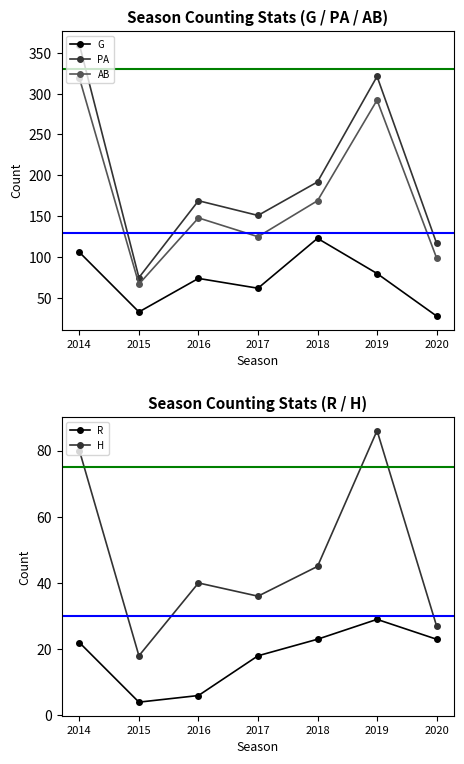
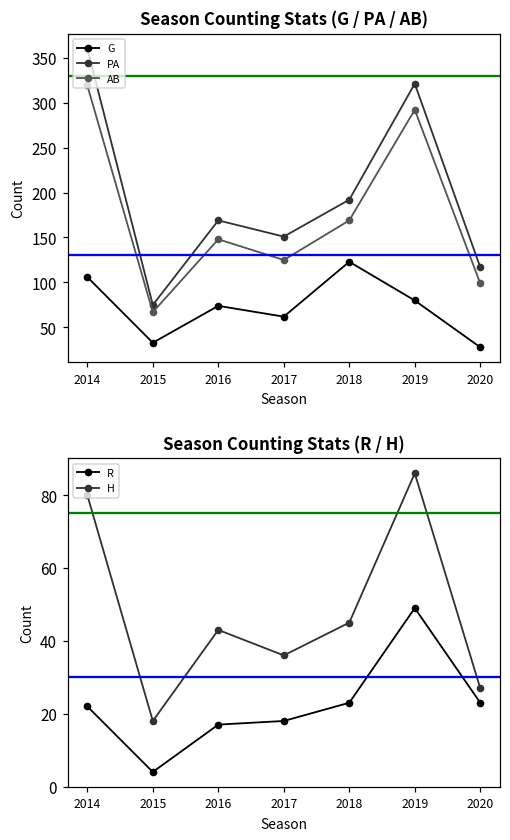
Season Counting Stats (R / H), R, 2016: 6 -> 17
Season Counting Stats (R / H), H, 2016: 40 -> 43
Season Counting Stats (R / H), R, 2019: 29 -> 49
